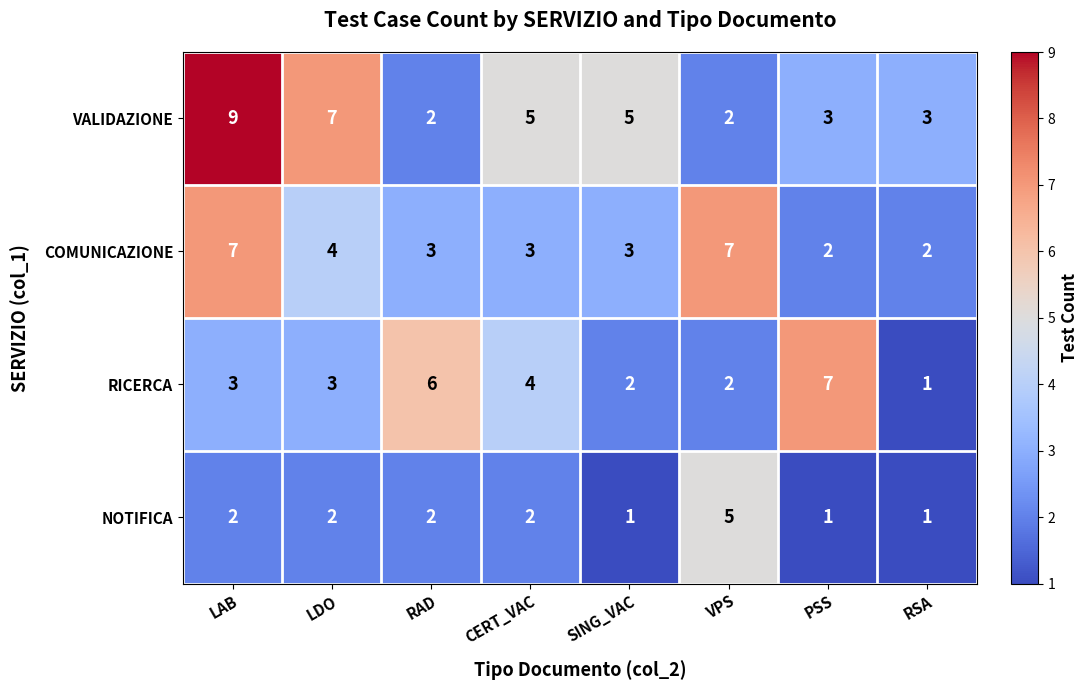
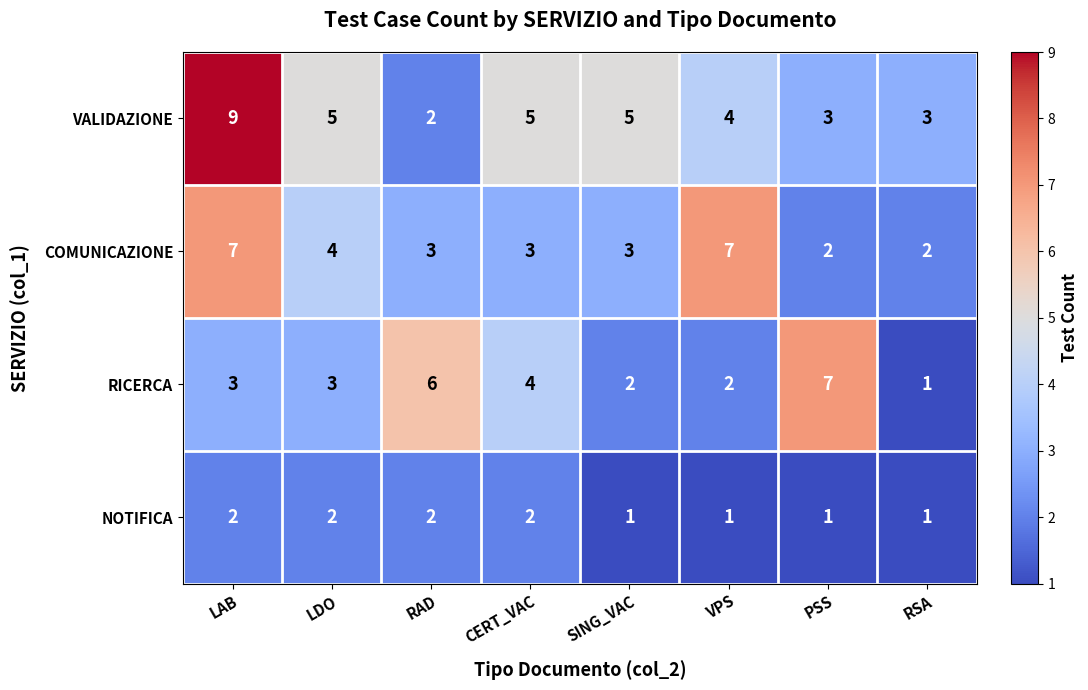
VALIDAZIONE, LDO: 7 -> 5
VALIDAZIONE, VPS: 2 -> 4
NOTIFICA, VPS: 5 -> 1
